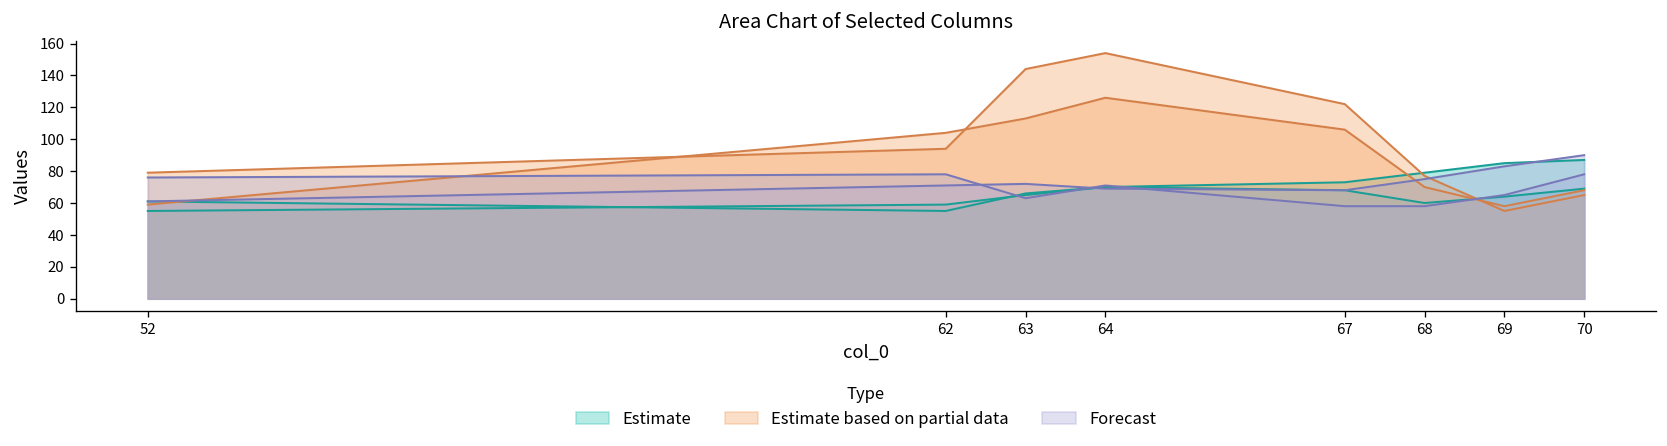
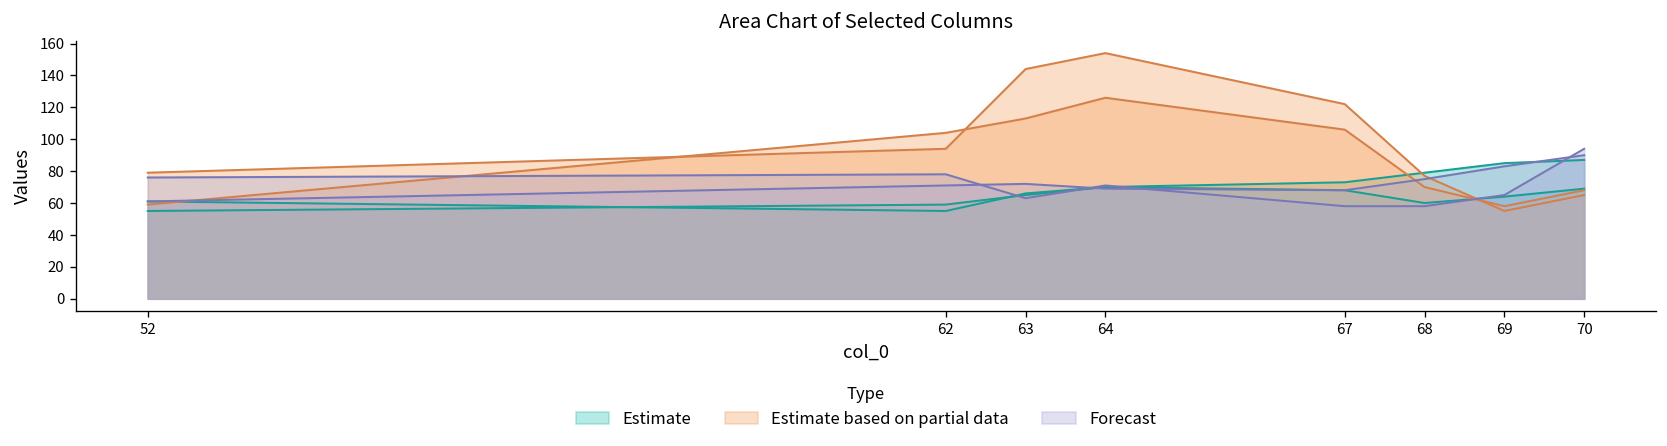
Forecast, 70: 78 -> 94
